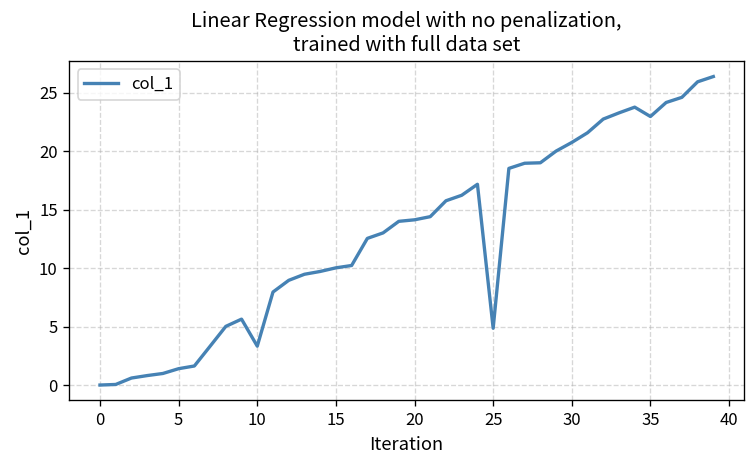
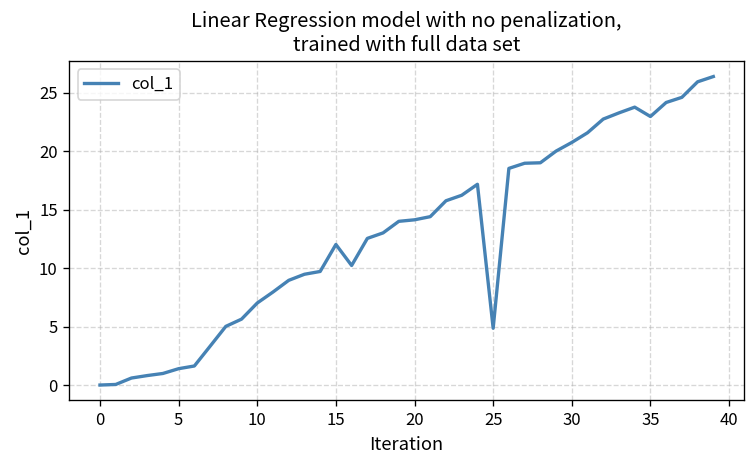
10: 3 -> 7
15: 10 -> 12
